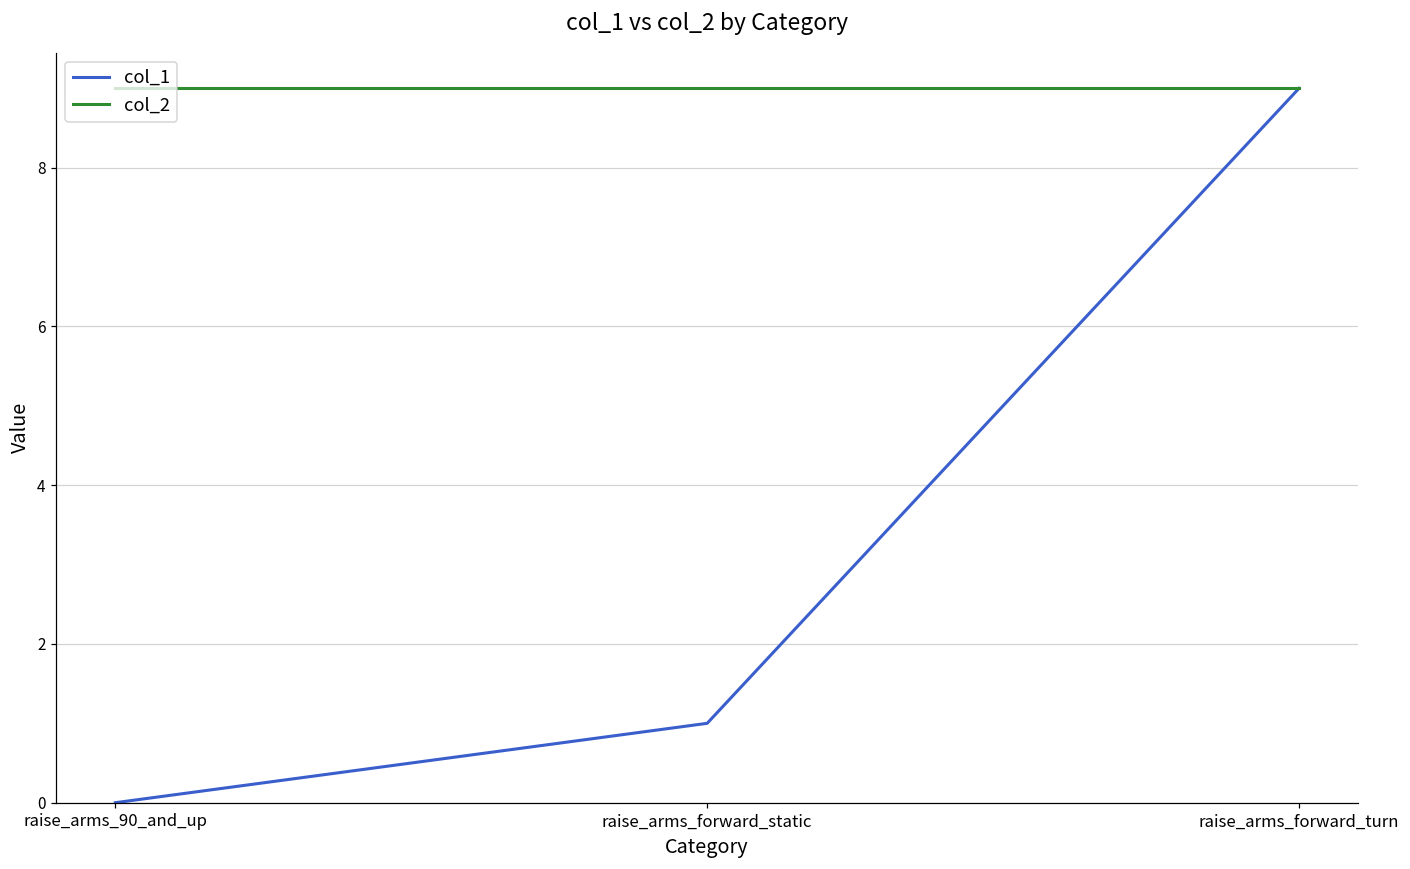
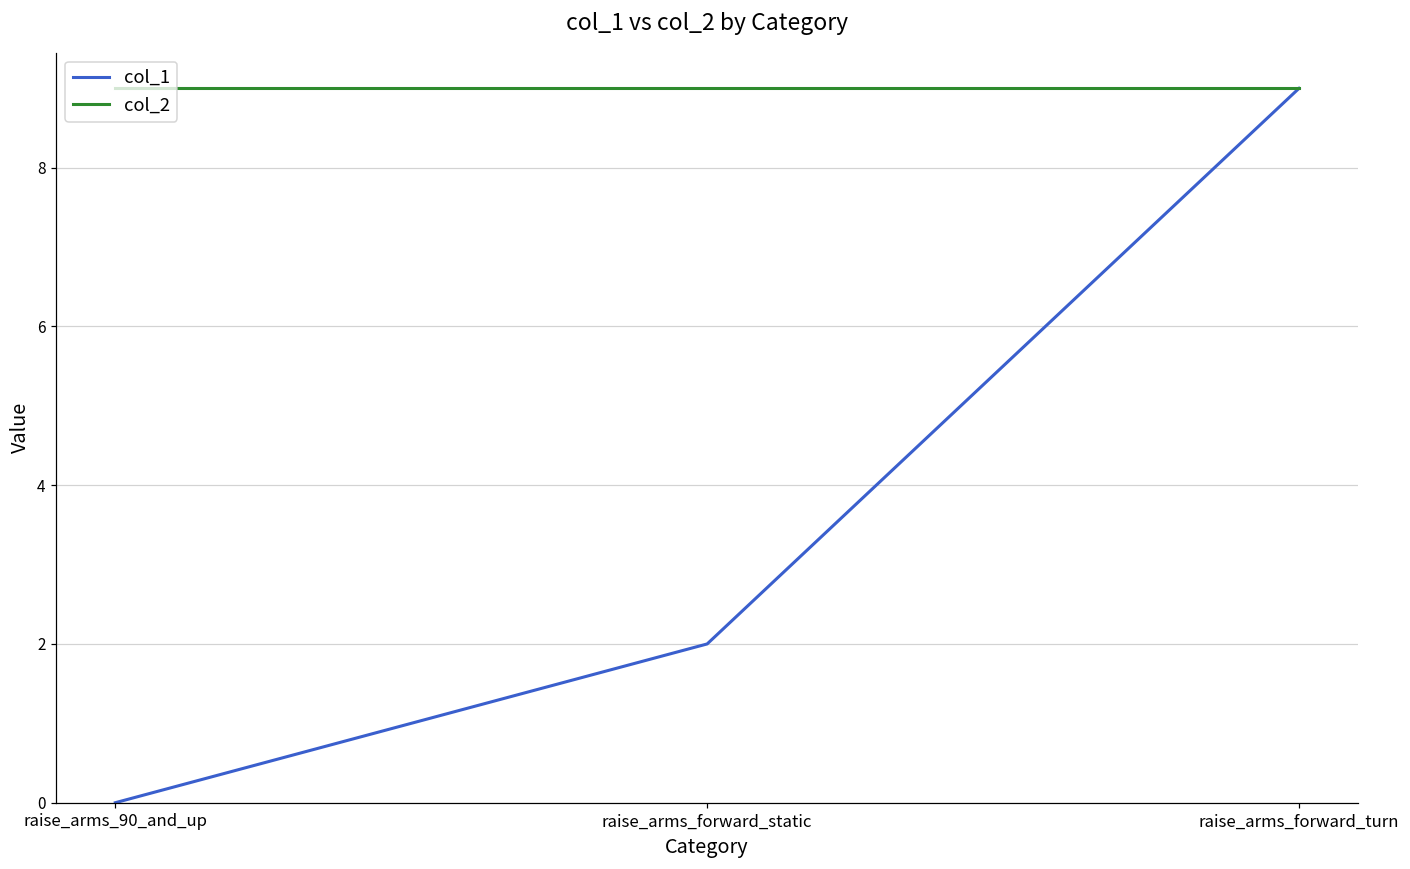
col_1, raise_arms_forward_static: 1 -> 2
